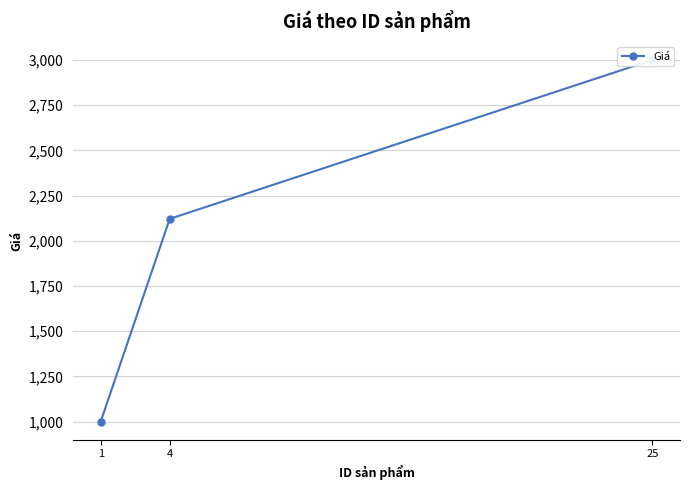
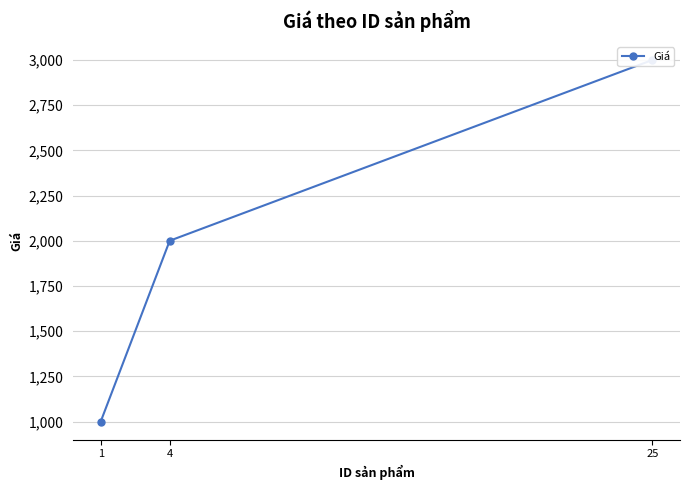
4: 2,120 -> 2,000
